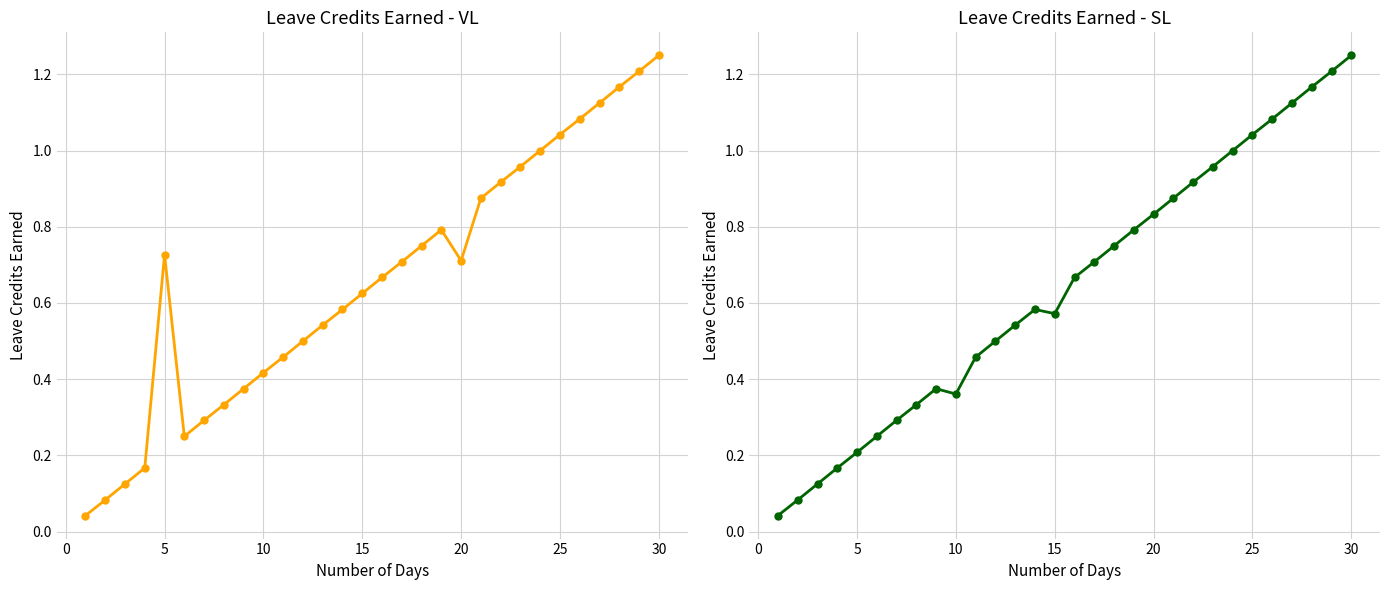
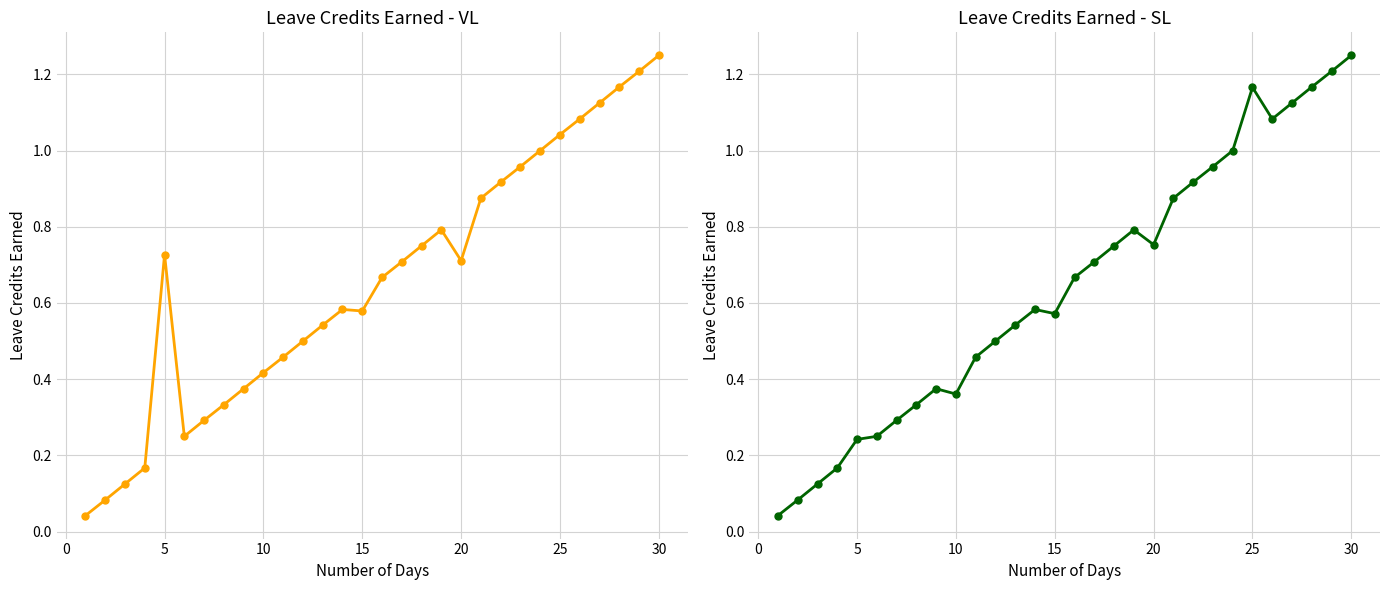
Leave Credits Earned - VL, 15: 0.63 -> 0.58
Leave Credits Earned - SL, 5: 0.21 -> 0.24
Leave Credits Earned - SL, 20: 0.83 -> 0.75
Leave Credits Earned - SL, 25: 1.04 -> 1.17
